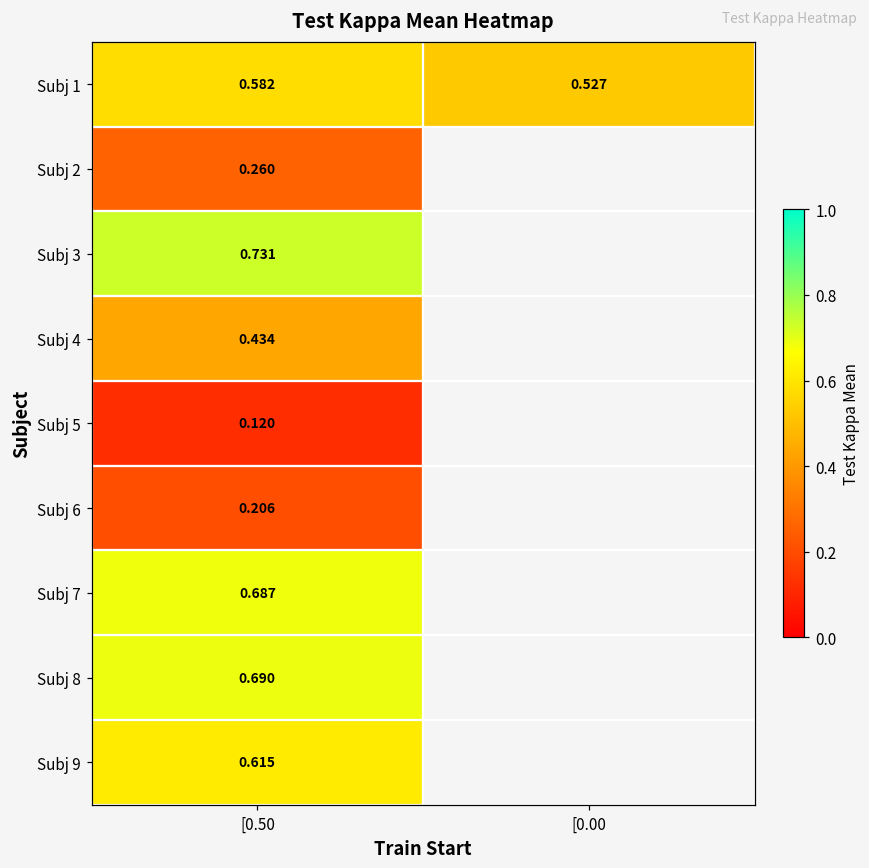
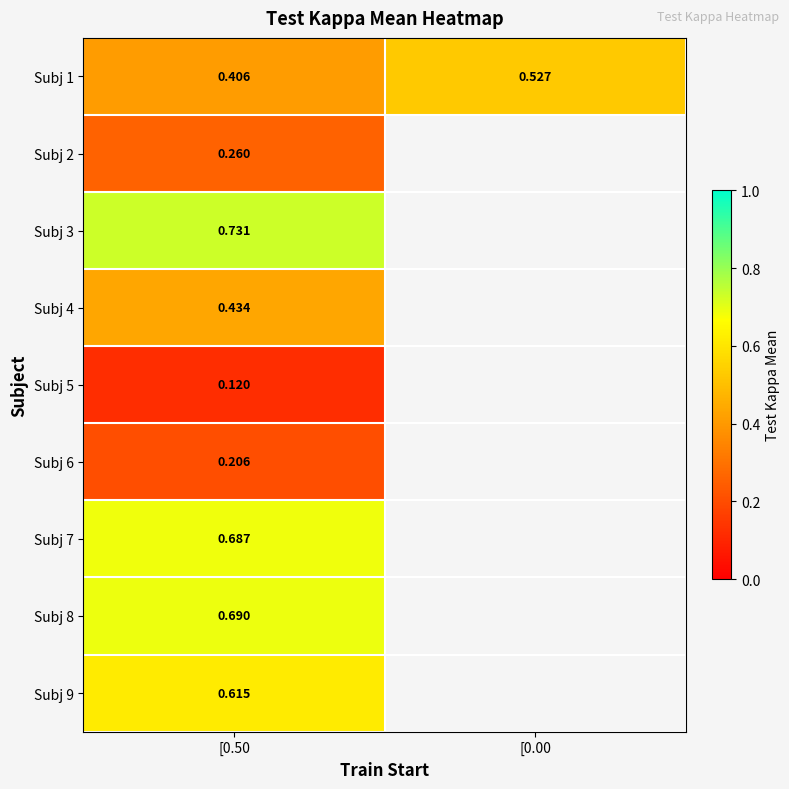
Subj 1, [0.50: 0.582 -> 0.406
